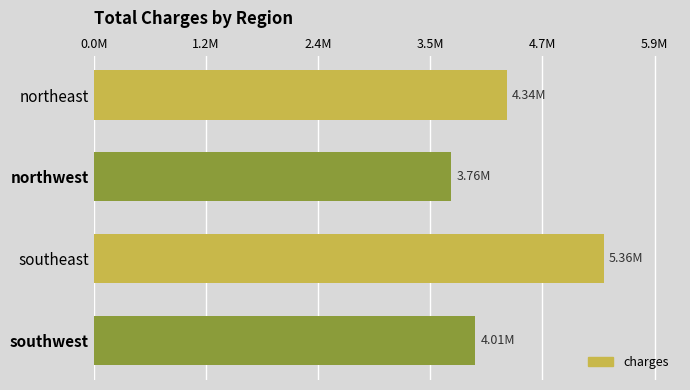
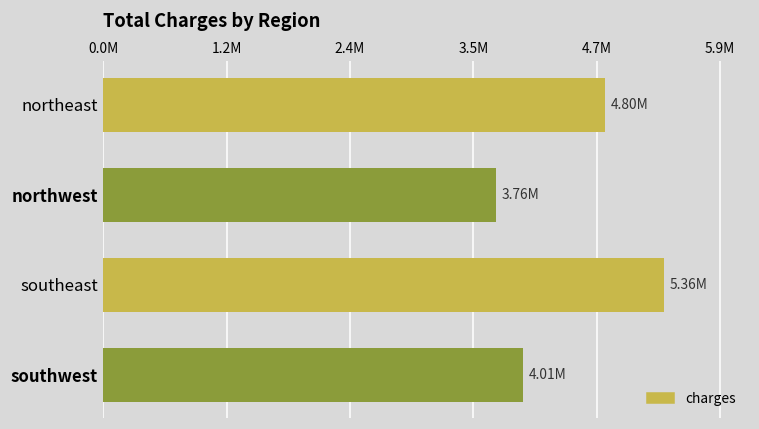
northeast: 4.34M -> 4.80M
